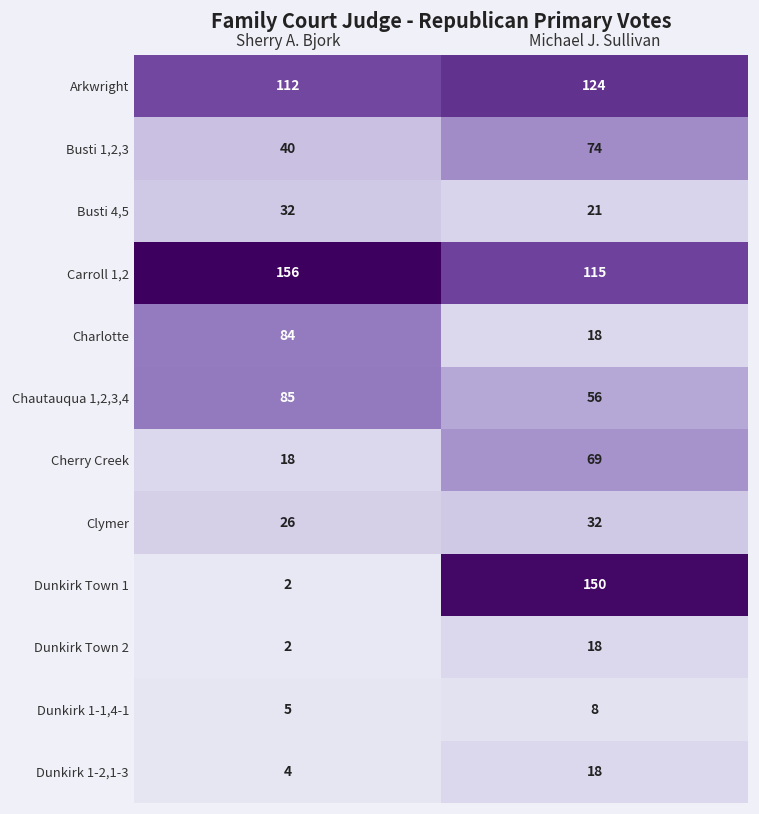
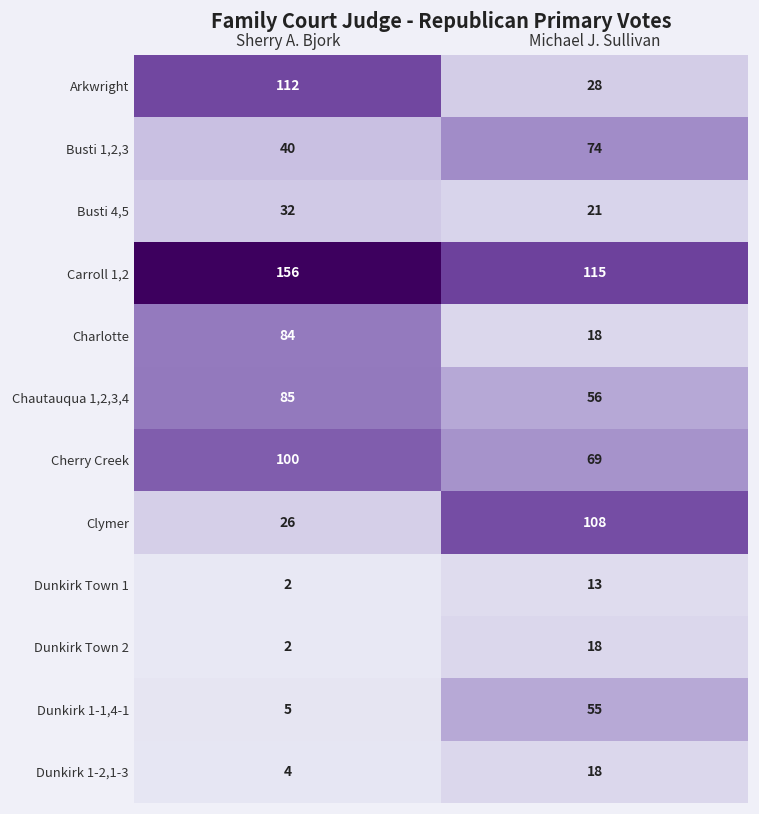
Arkwright, Michael J. Sullivan: 124 -> 28
Cherry Creek, Sherry A. Bjork: 18 -> 100
Clymer, Michael J. Sullivan: 32 -> 108
Dunkirk Town 1, Michael J. Sullivan: 150 -> 13
Dunkirk 1-1,4-1, Michael J. Sullivan: 8 -> 55
